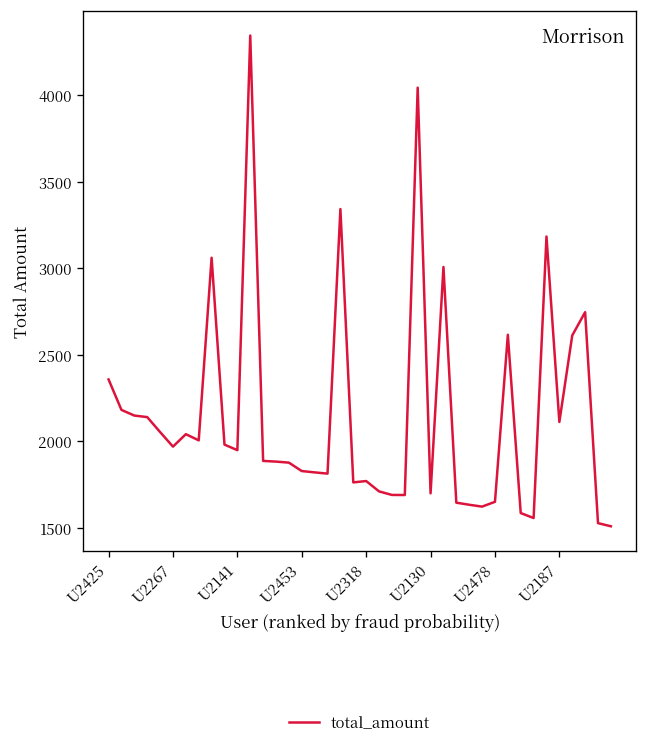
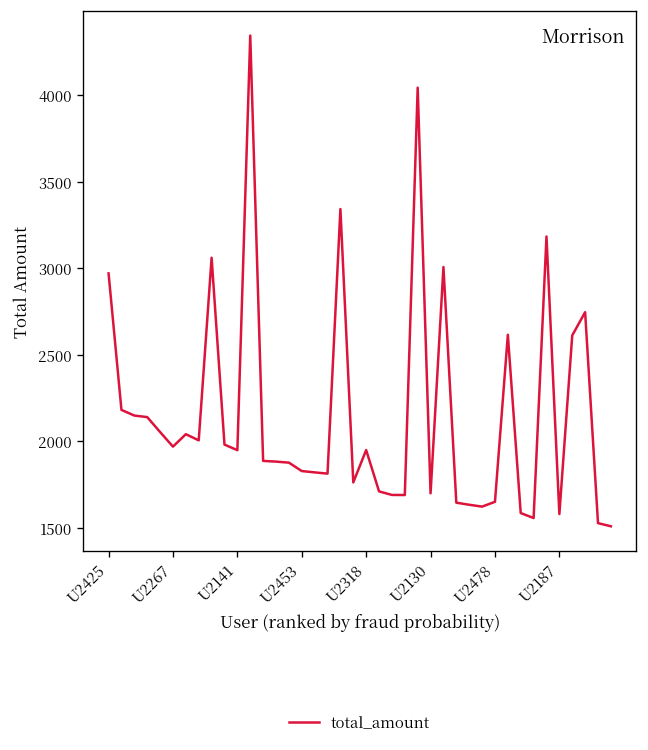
U2425: 2360 -> 2970
U2318: 1770 -> 1950
U2187: 2110 -> 1580
